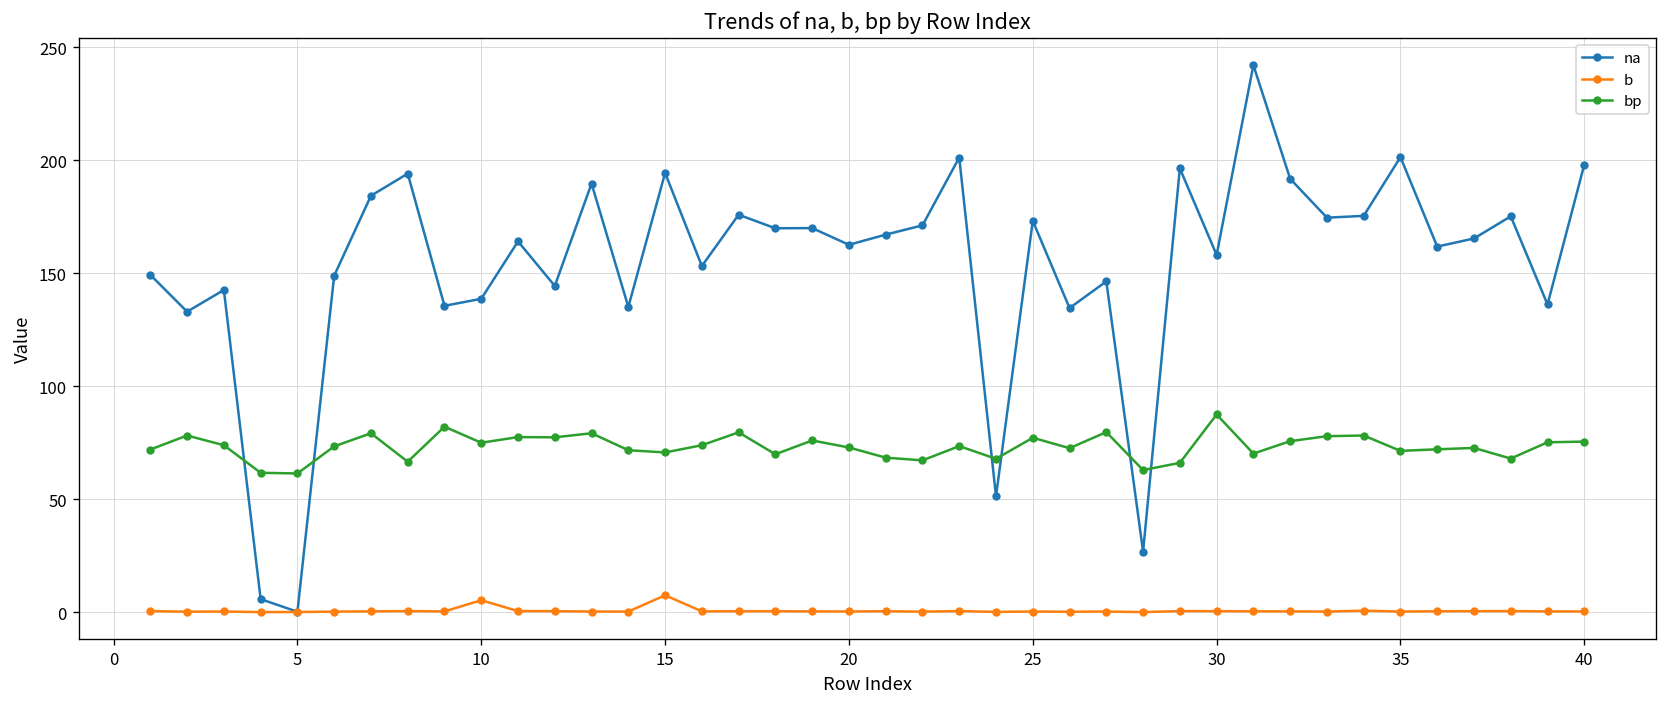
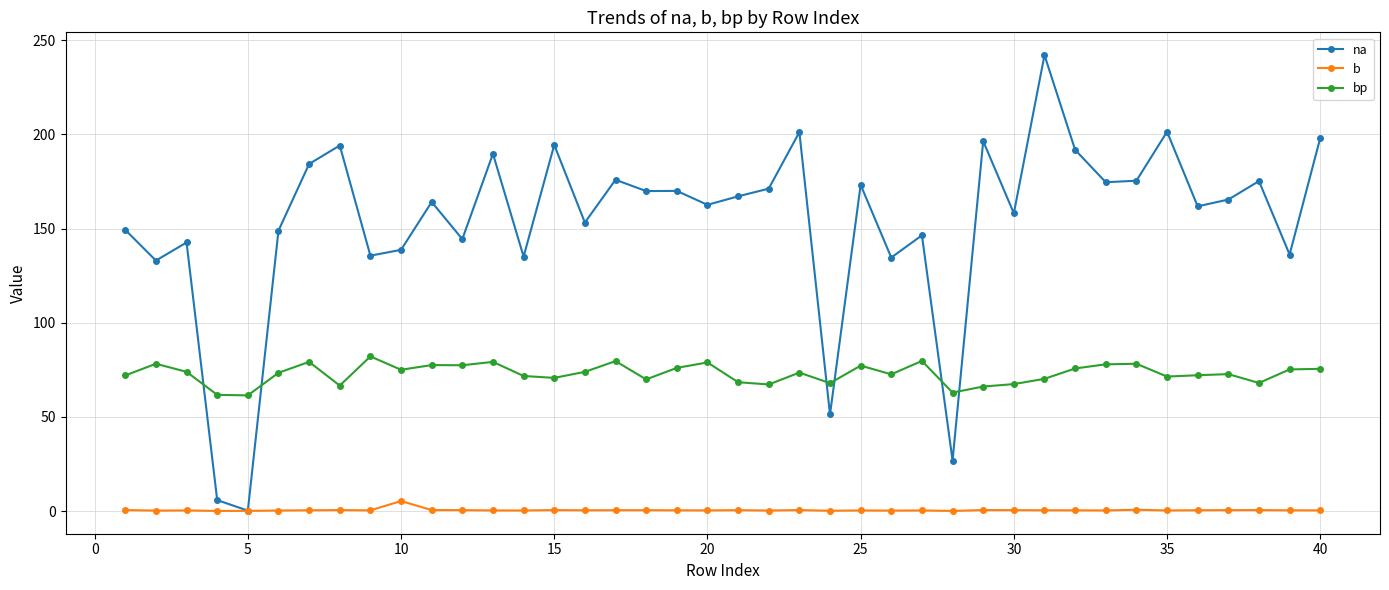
b, 15: 7 -> 0
bp, 20: 73 -> 79
bp, 30: 88 -> 67
